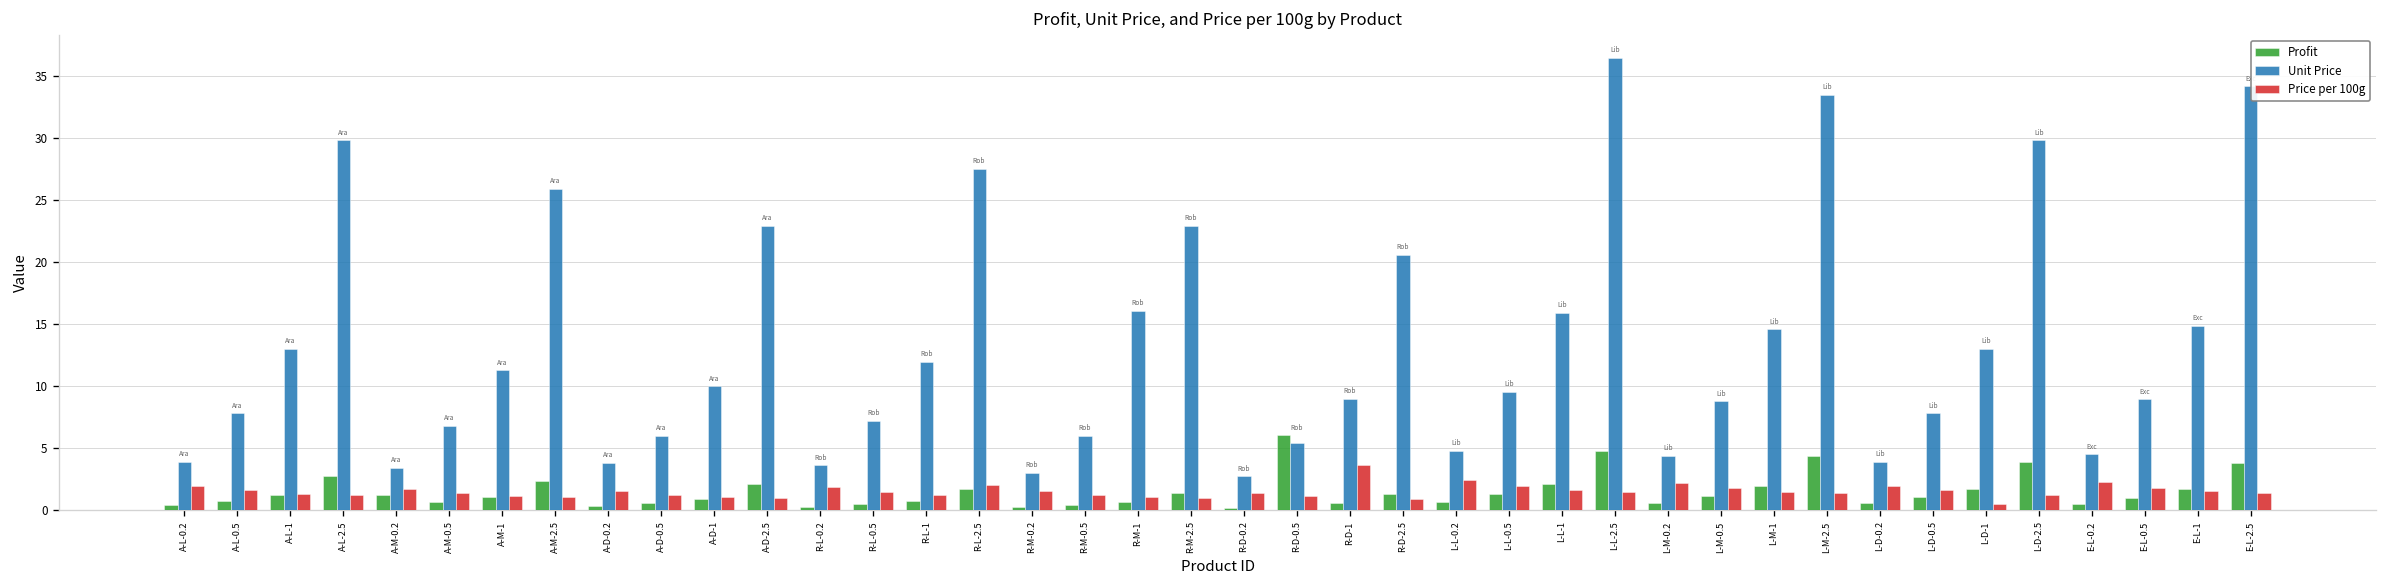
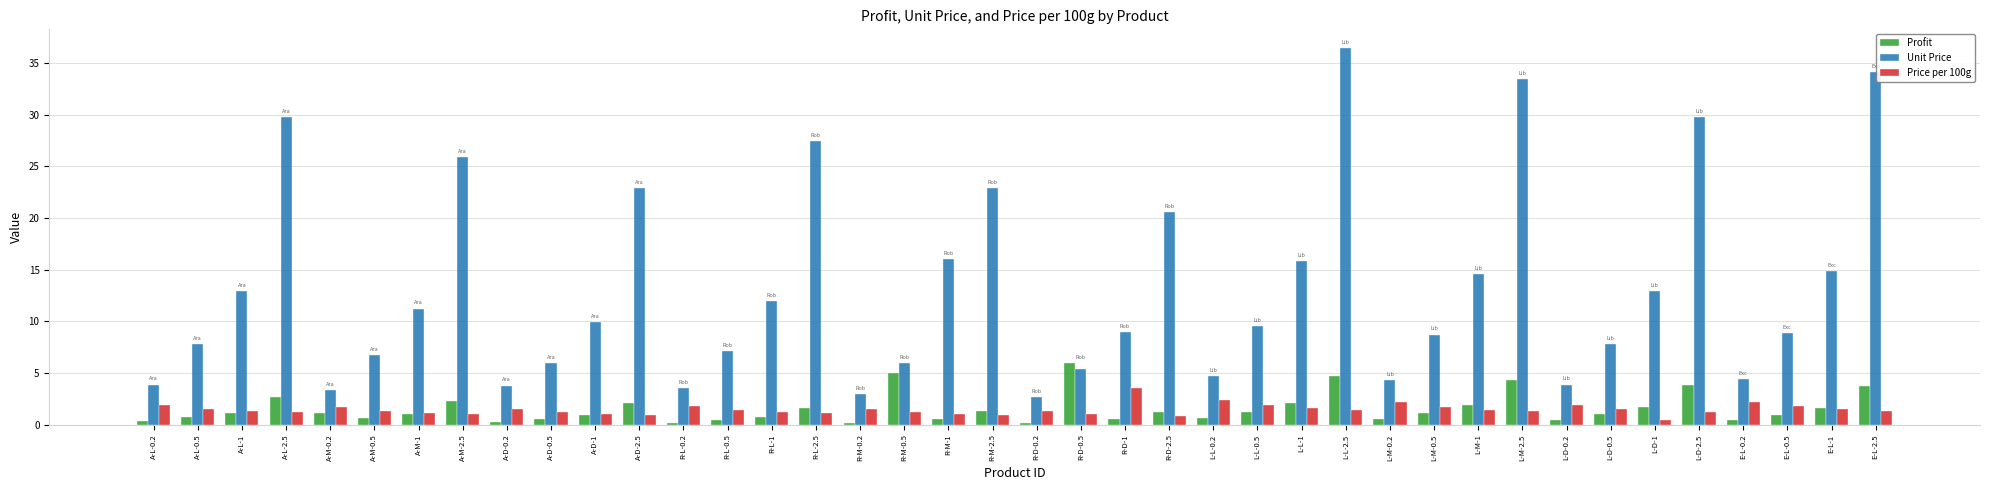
Price per 100g, R-L-2.5: 2.0 -> 1.1
Profit, R-M-0.5: 0.4 -> 5.0
